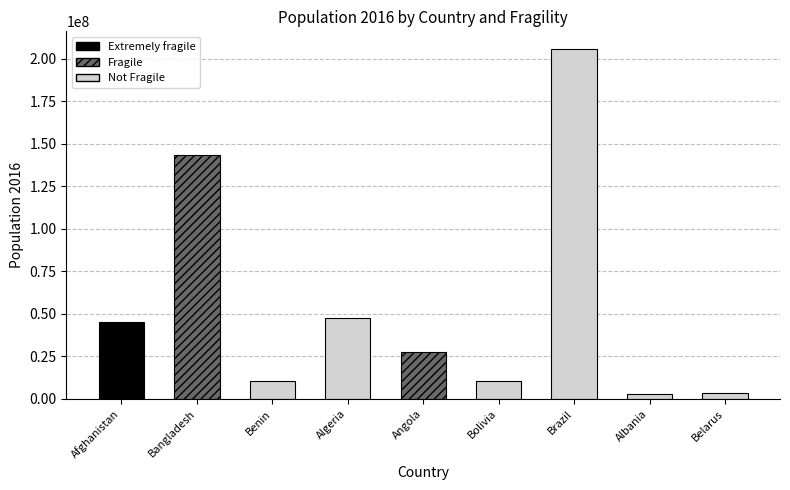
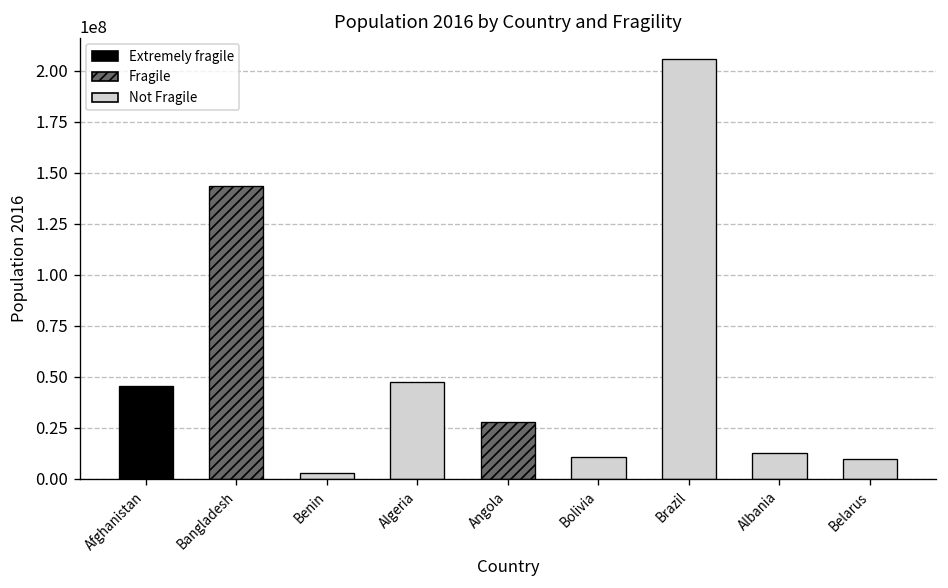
Benin: 11000000 -> 3000000
Albania: 3000000 -> 13000000
Belarus: 3000000 -> 9000000
